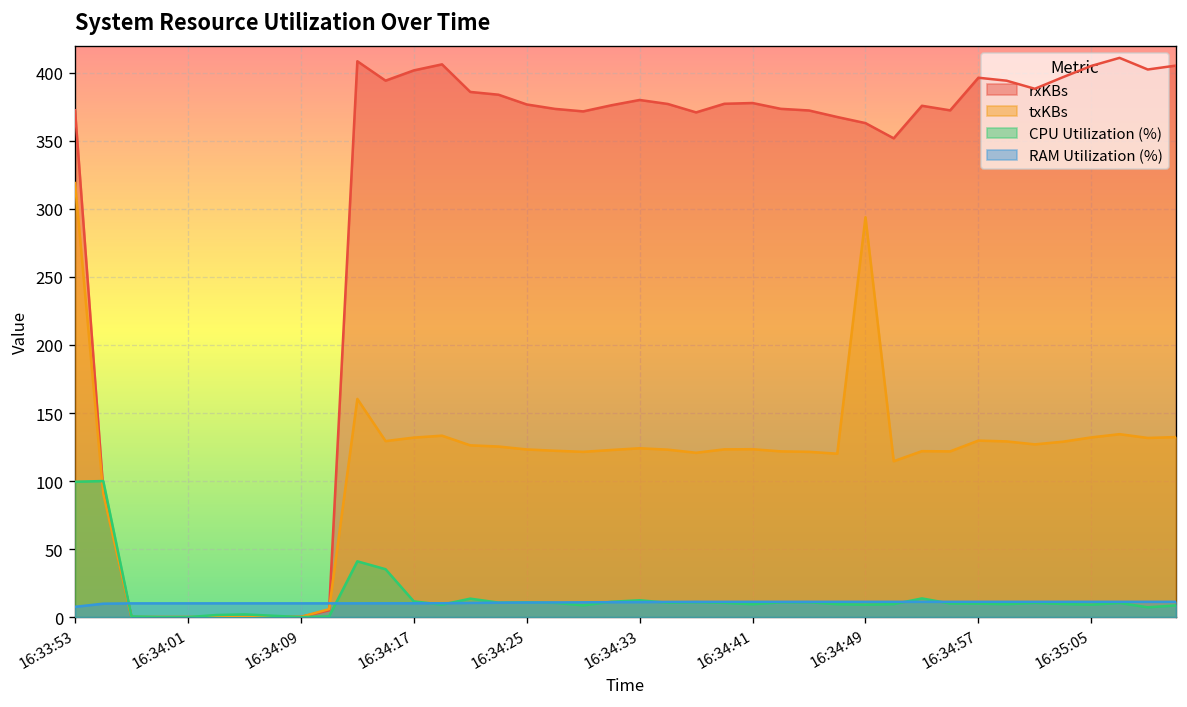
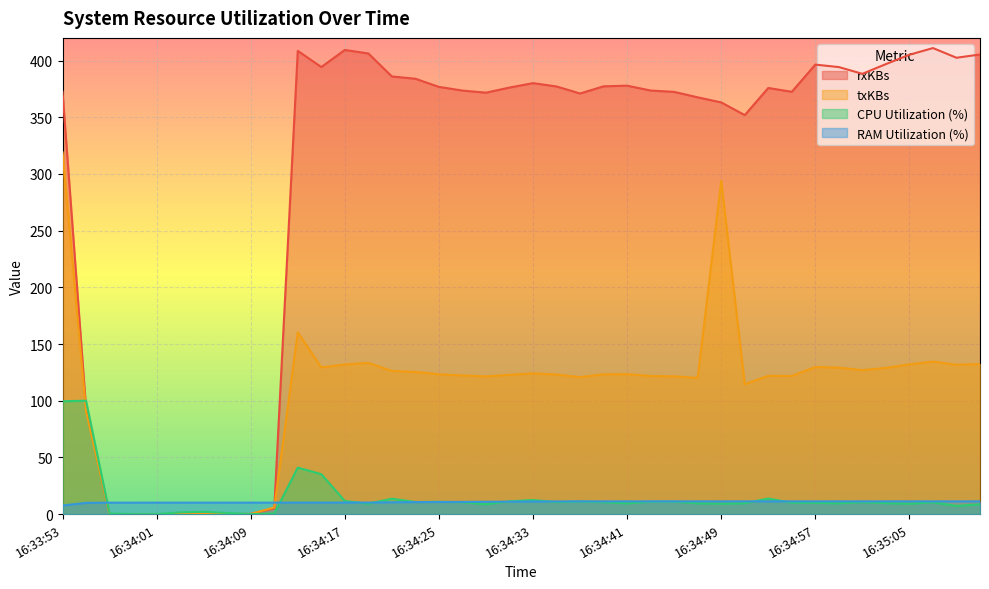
rxKBs, 16:34:17: 402 -> 409
